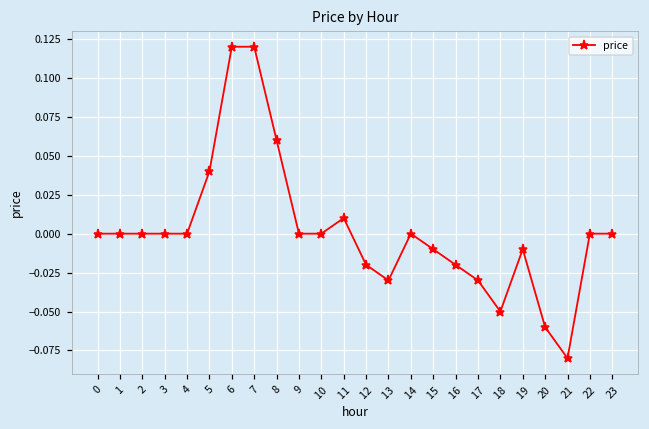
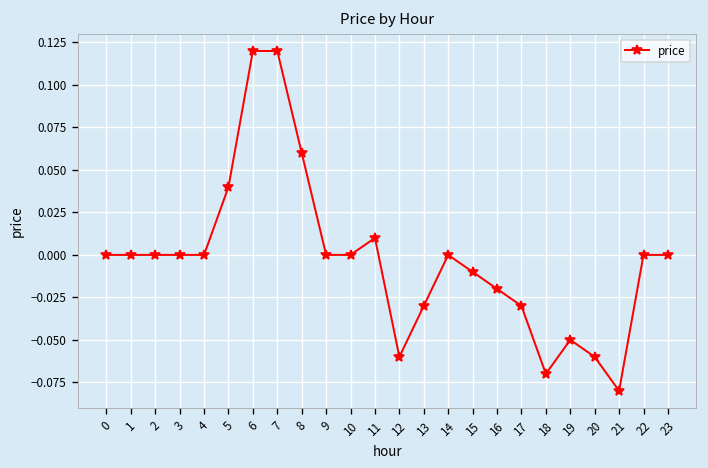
12: -0.02 -> -0.06
18: -0.05 -> -0.07
19: -0.01 -> -0.05
